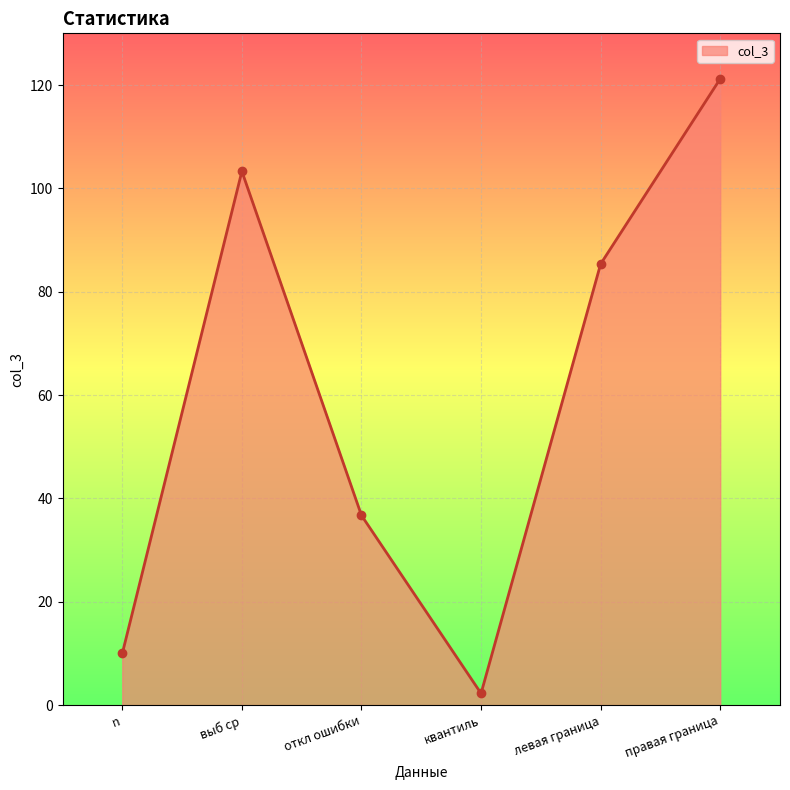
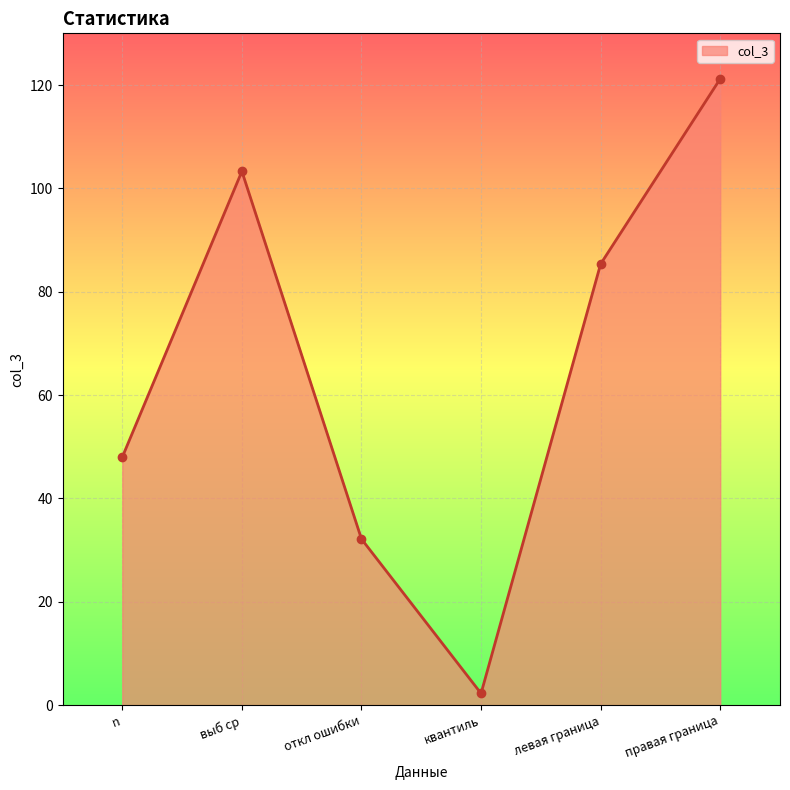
n: 10 -> 48
откл ошибки: 37 -> 32
